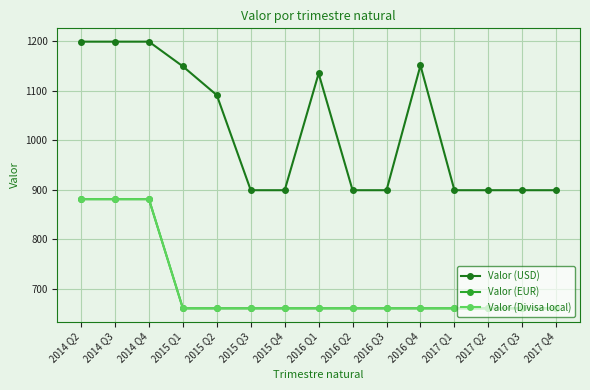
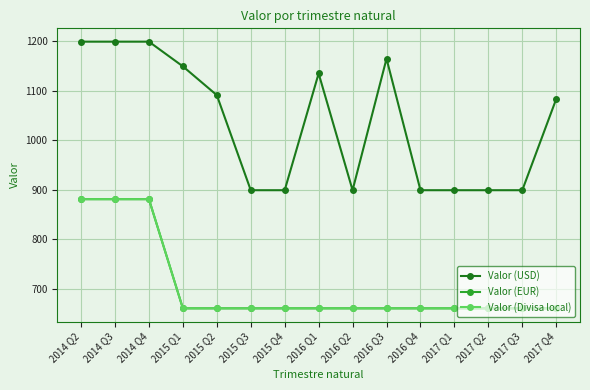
Valor (USD), 2016 Q3: 900 -> 1160
Valor (USD), 2016 Q4: 1150 -> 900
Valor (USD), 2017 Q4: 900 -> 1080
